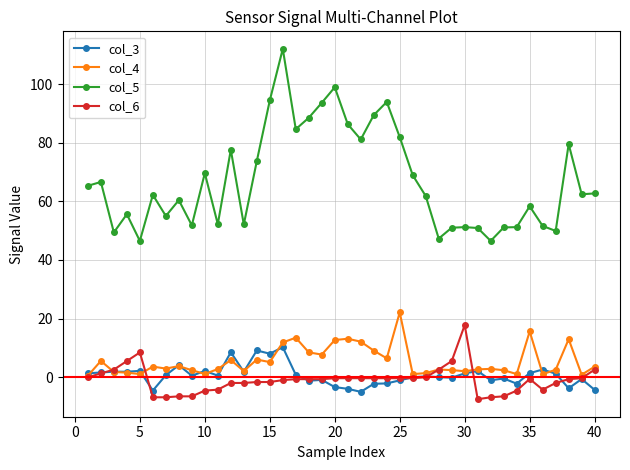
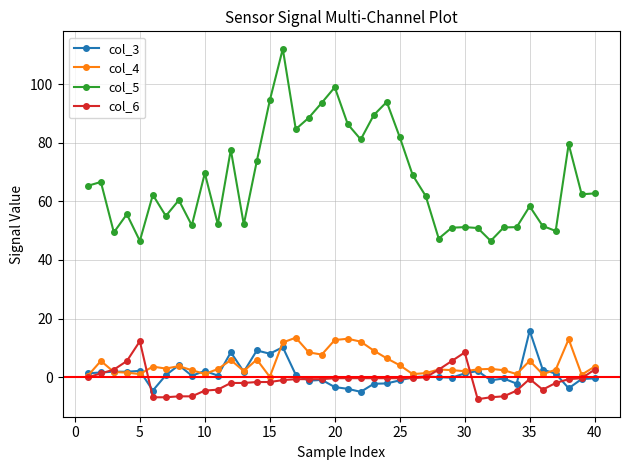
col_6, 5: 8 -> 12
col_4, 15: 5 -> 0
col_4, 25: 22 -> 4
col_6, 30: 18 -> 8
col_3, 35: 1 -> 16
col_4, 35: 16 -> 6
col_3, 40: -4 -> 0
